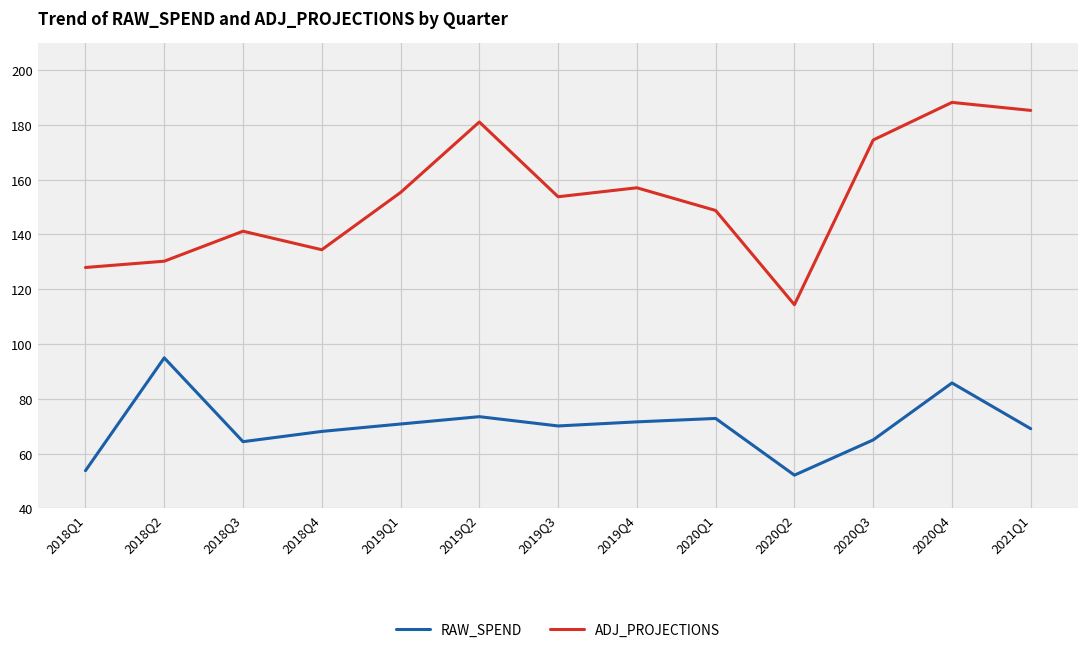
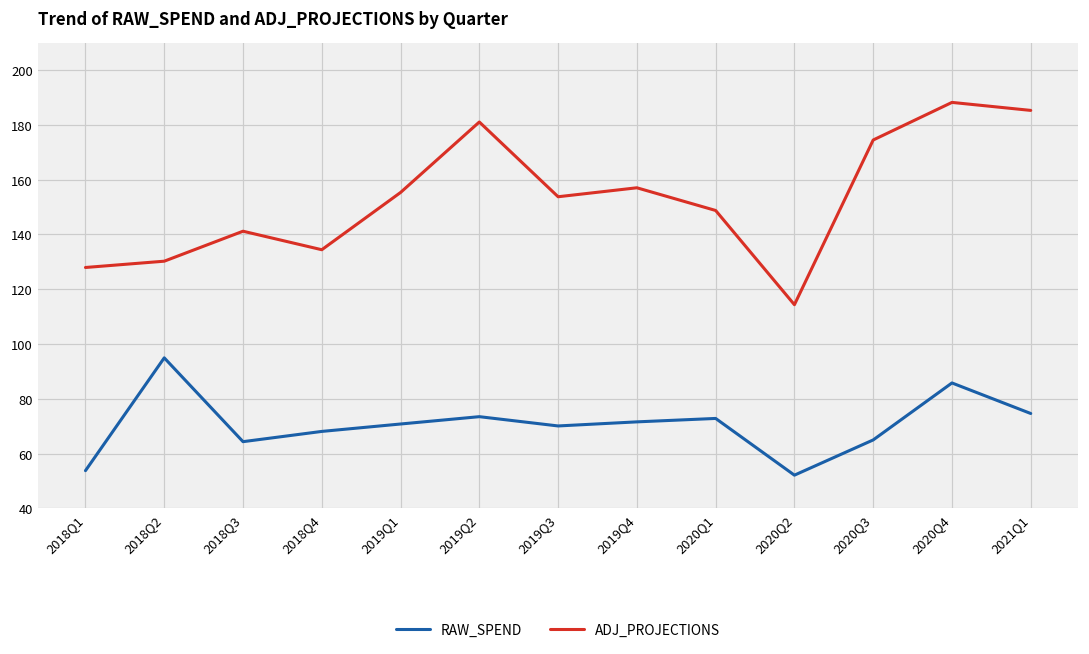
RAW_SPEND, 2021Q1: 69 -> 75
